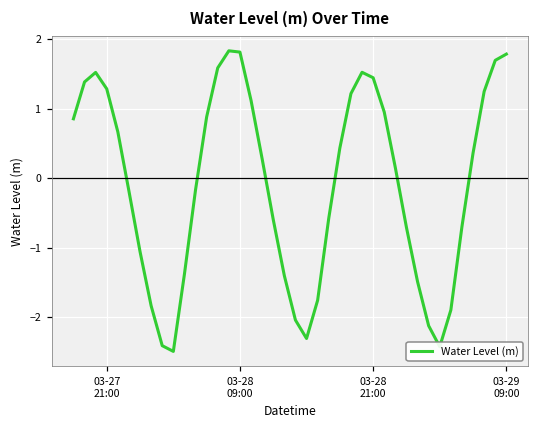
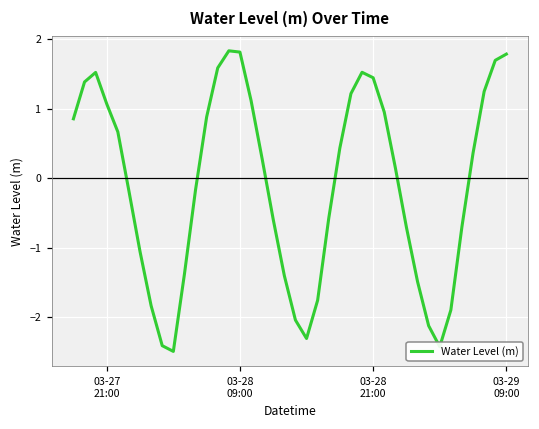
03-27 21:00: 1.3 -> 1.1
